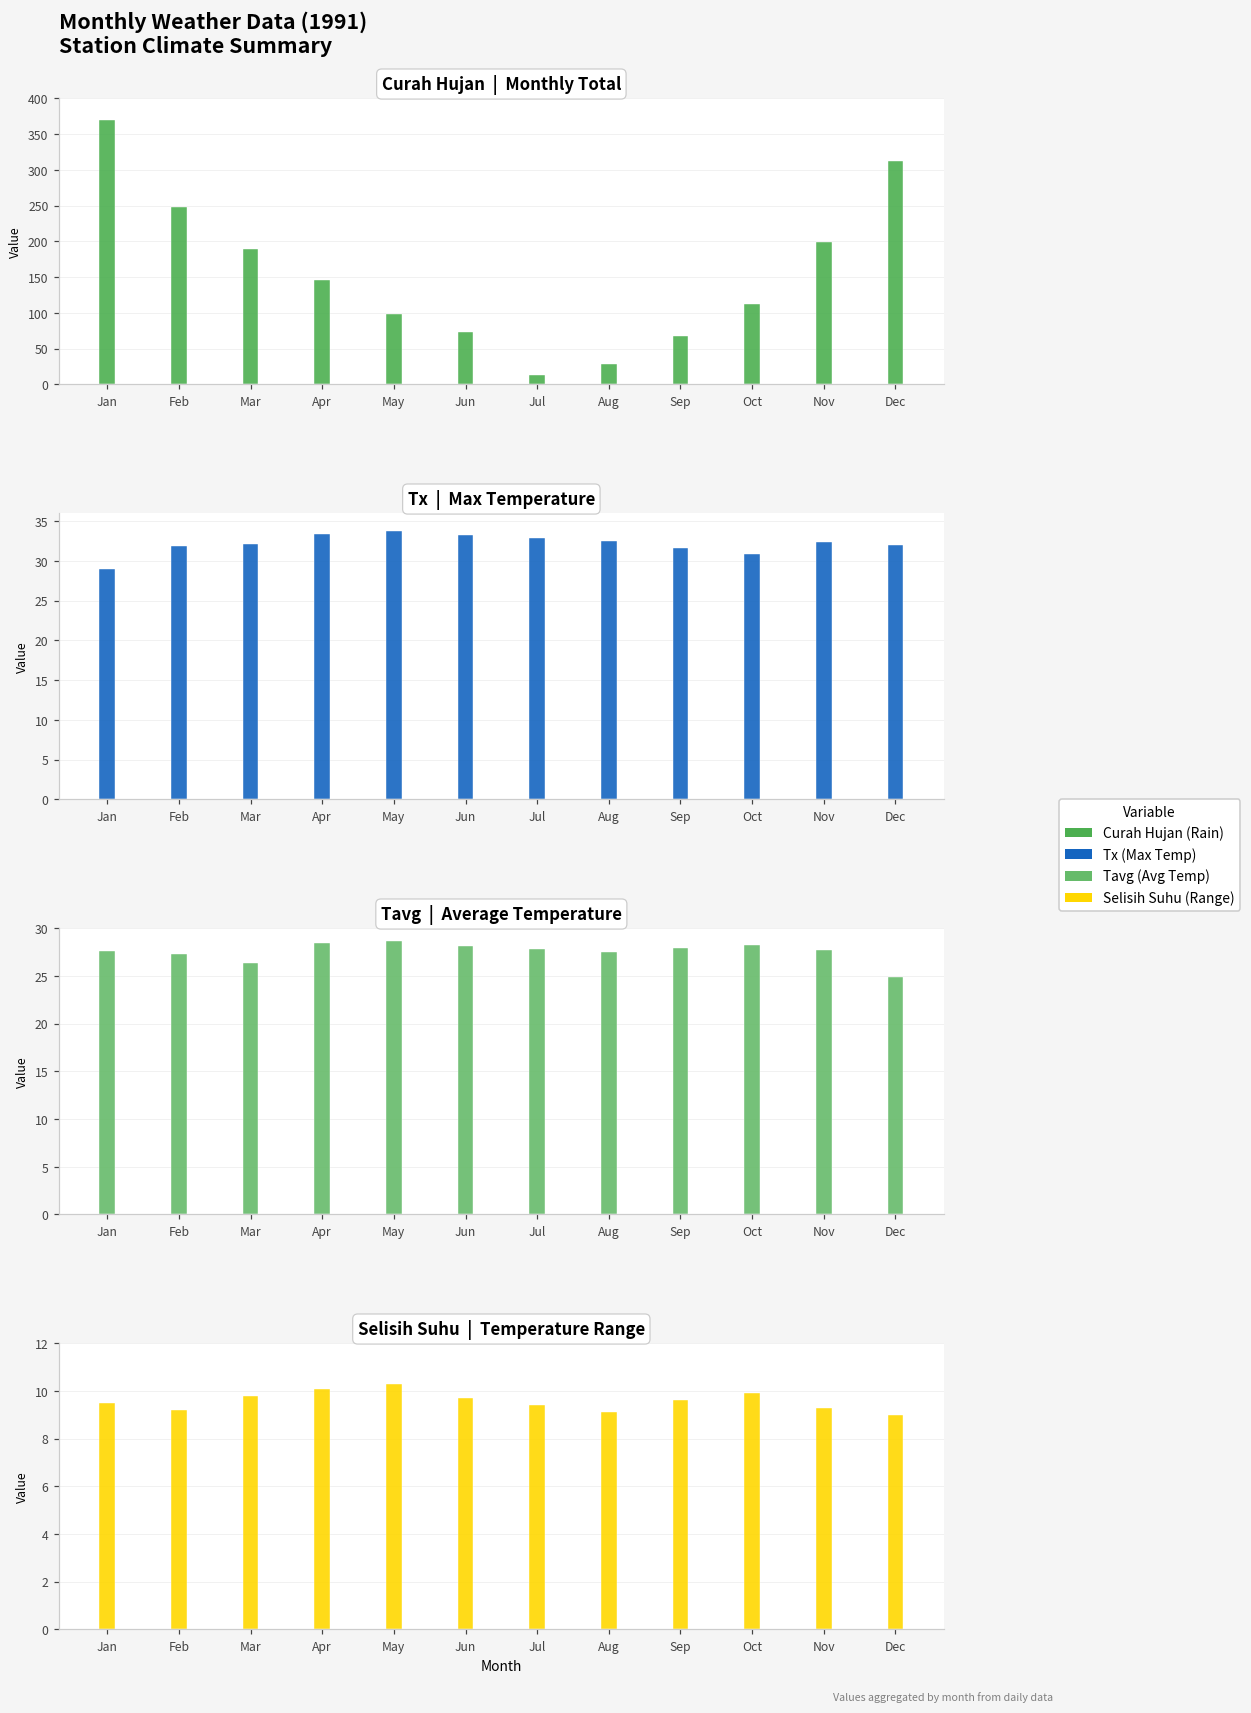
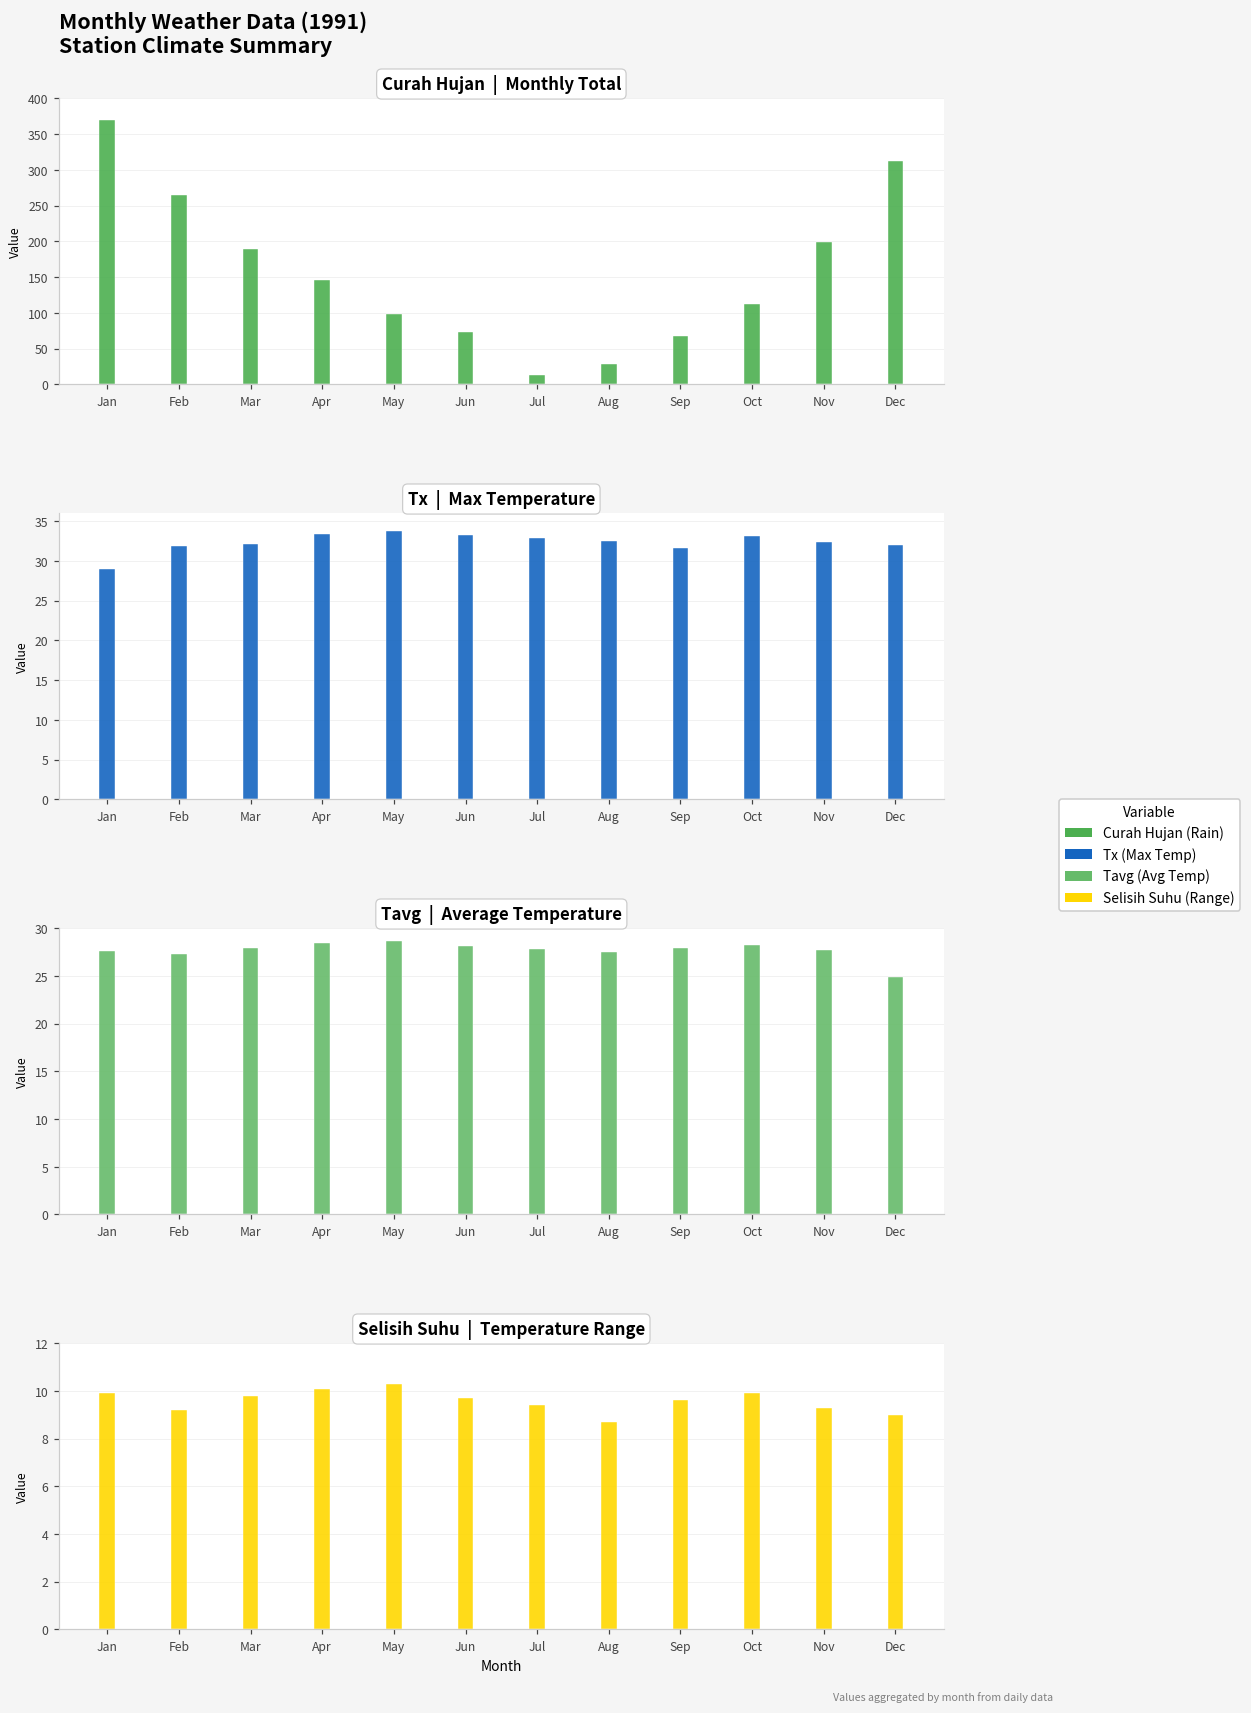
Curah Hujan | Monthly Total, Feb: 250 -> 270
Tx | Max Temperature, Oct: 31 -> 33
Tavg | Average Temperature, Mar: 26 -> 28
Selisih Suhu | Temperature Range, Jan: 9.5 -> 9.9
Selisih Suhu | Temperature Range, Aug: 9.1 -> 8.7
